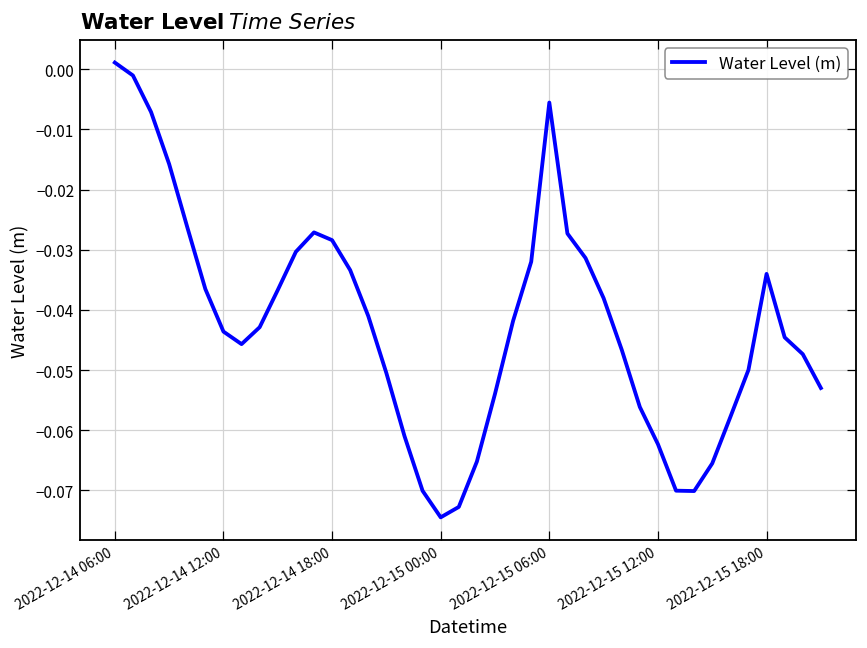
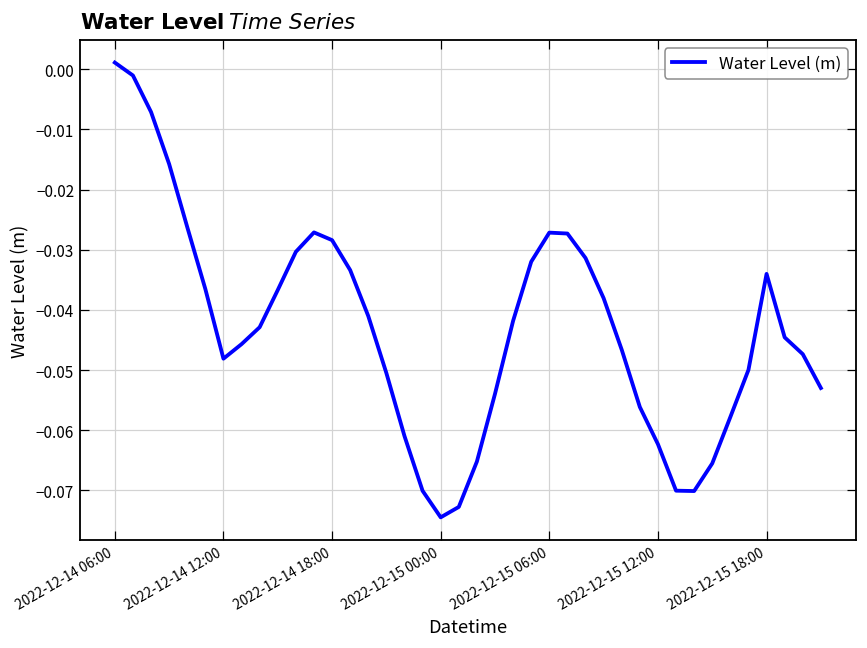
2022-12-14 12:00: -0.044 -> -0.048
2022-12-15 06:00: -0.006 -> -0.027
